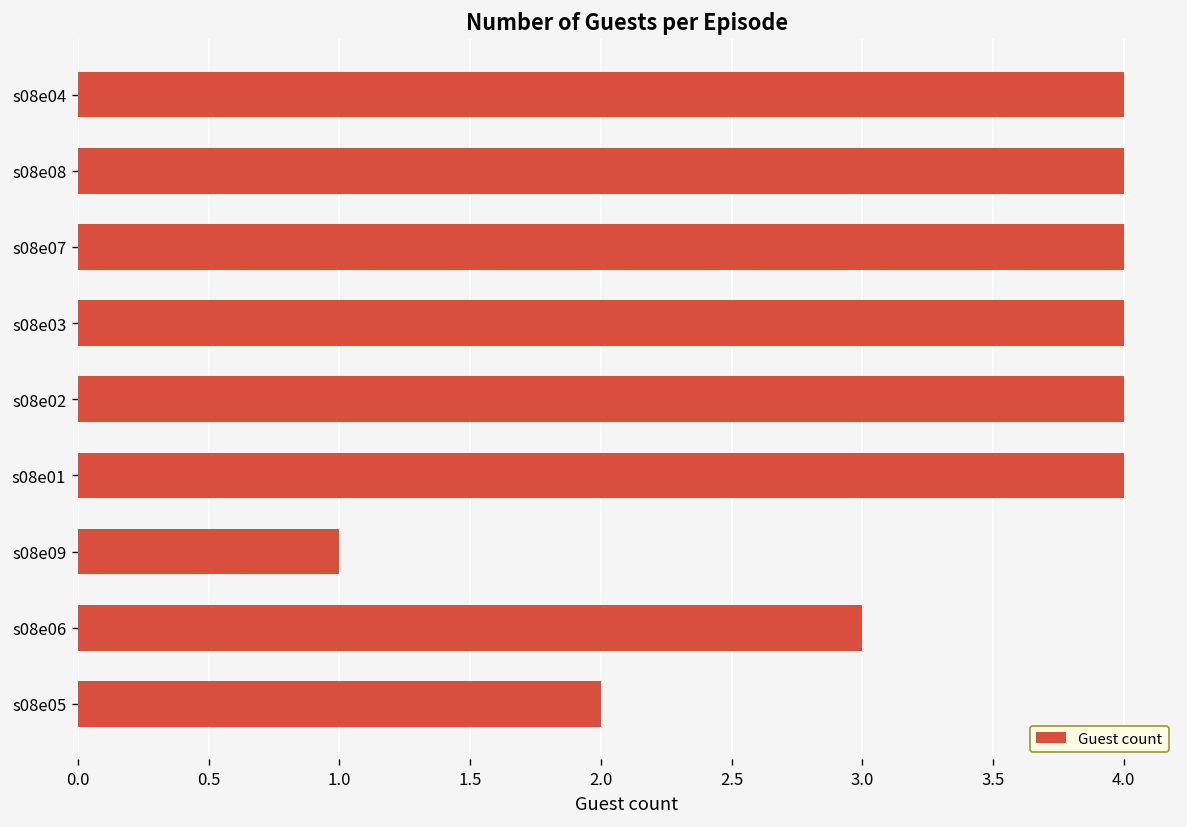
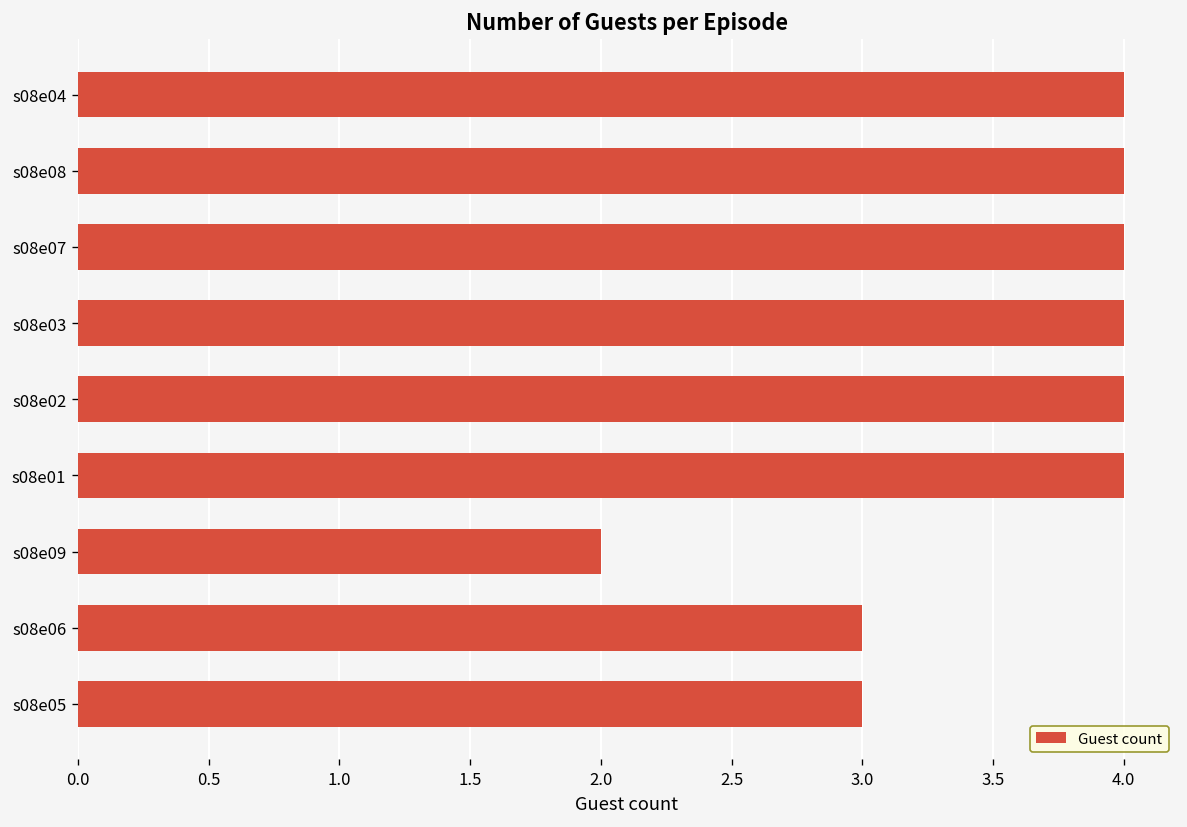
s08e09: 1 -> 2
s08e05: 2 -> 3
